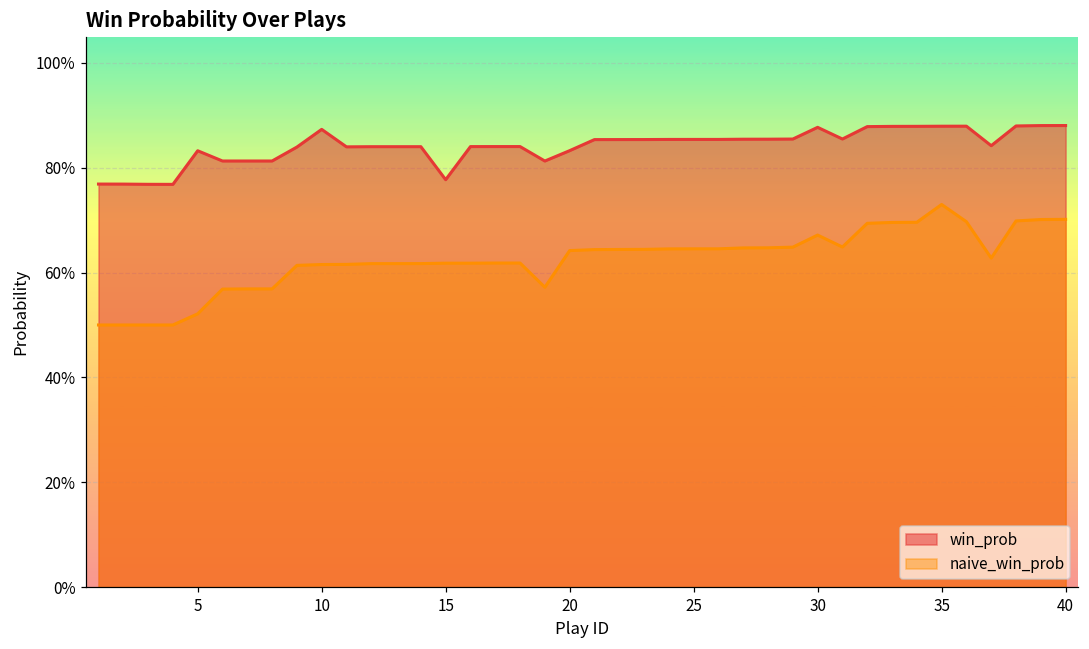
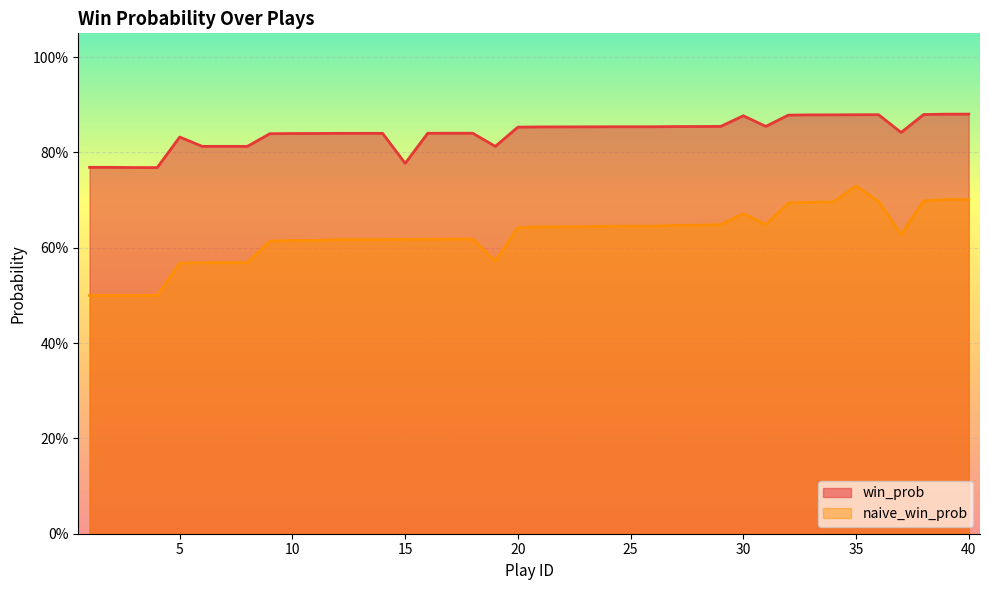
naive_win_prob, 5: 52% -> 57%
win_prob, 10: 87% -> 84%
win_prob, 20: 83% -> 85%
